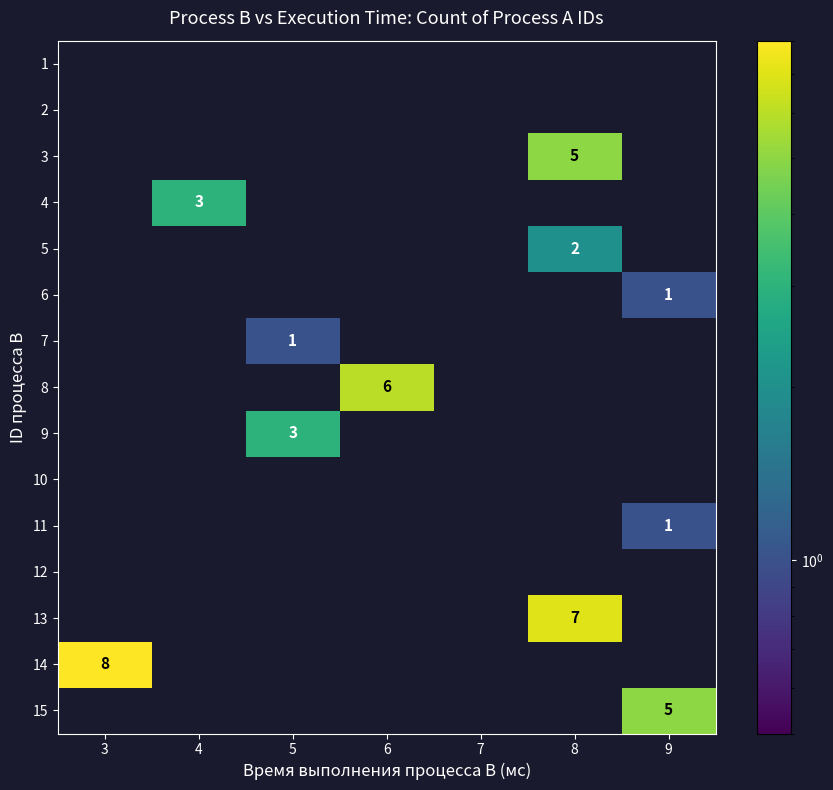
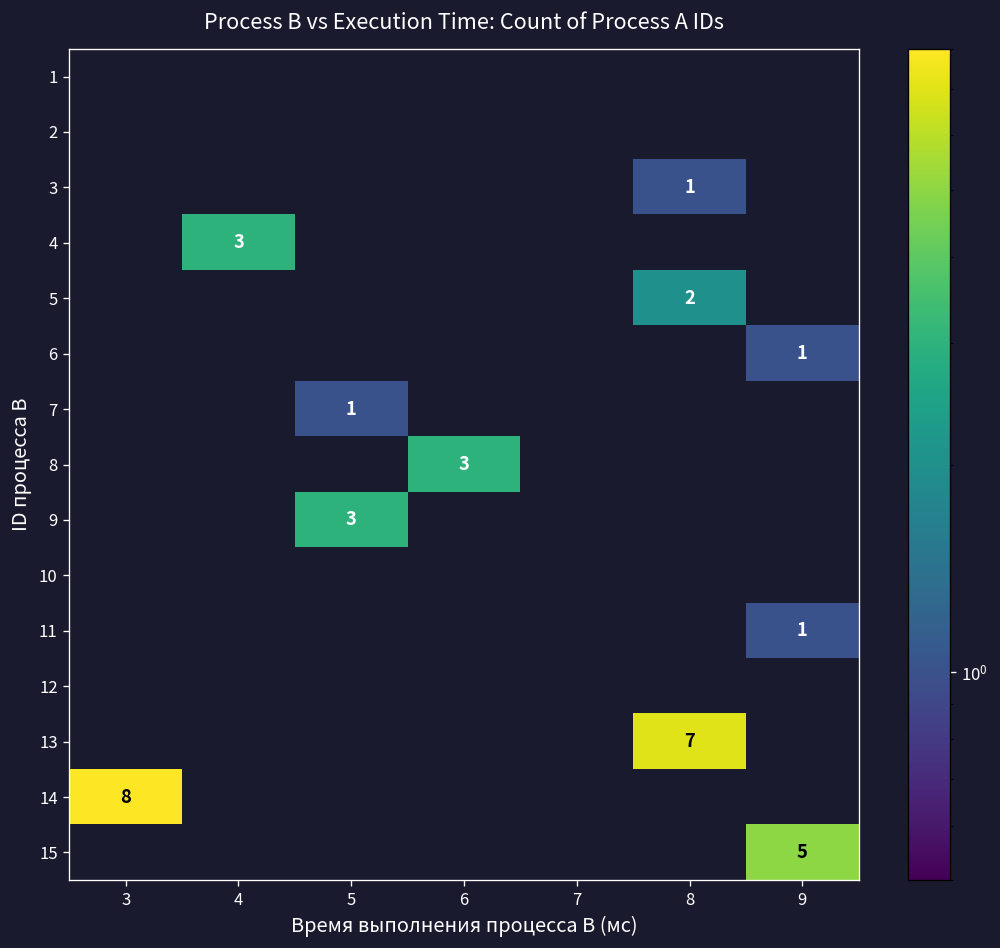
3, 8: 5 -> 1
8, 6: 6 -> 3
